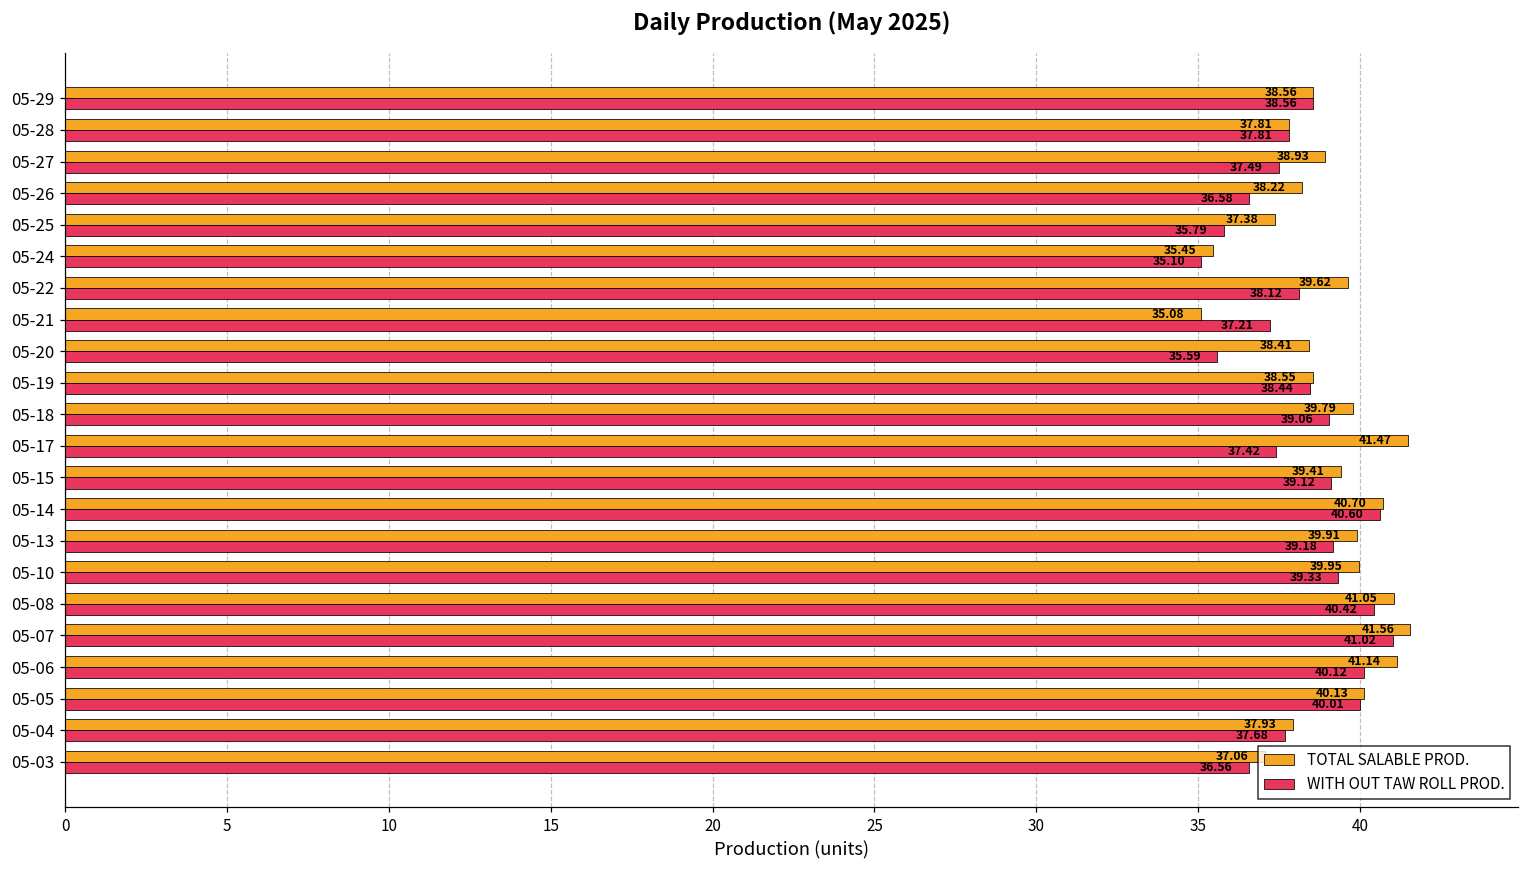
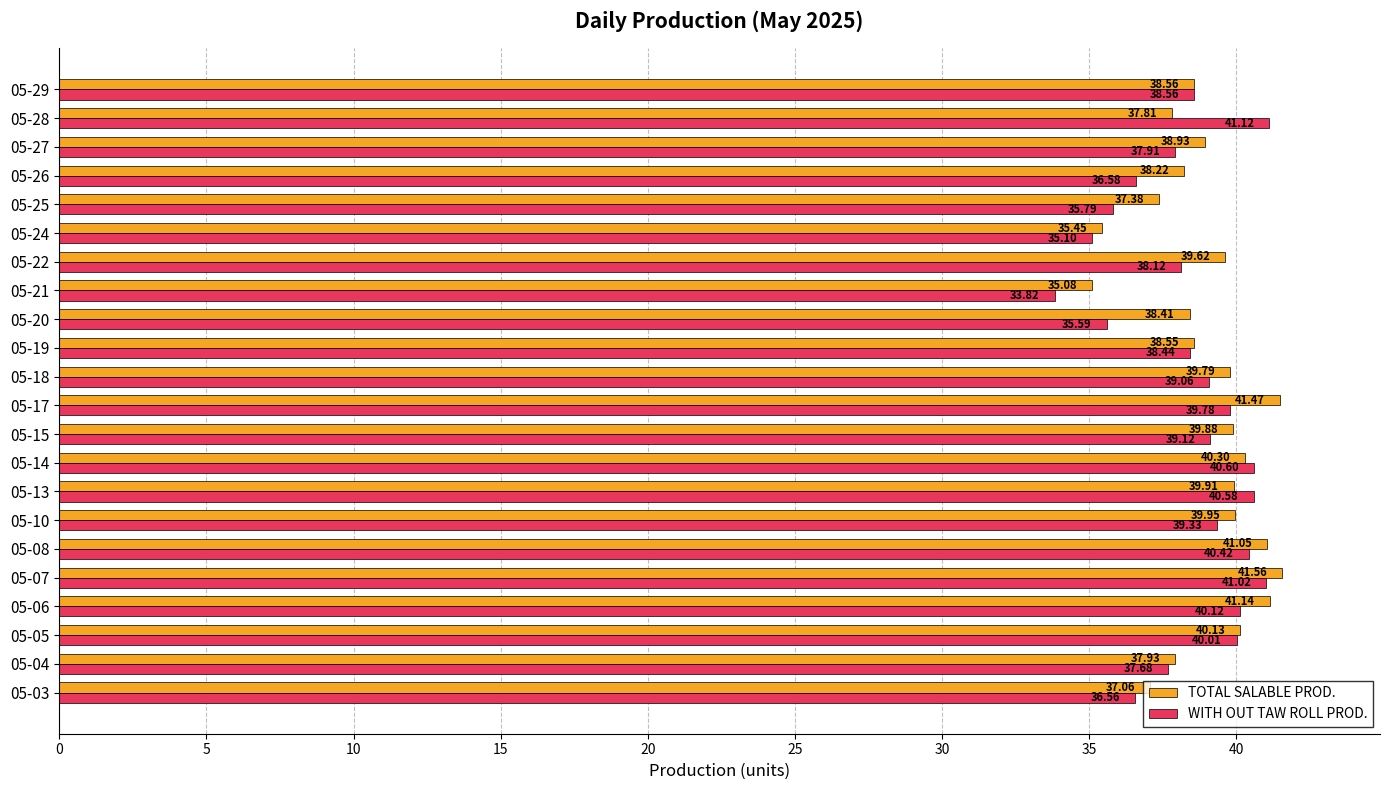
WITH OUT TAW ROLL PROD., 05-28: 37.81 -> 41.12
WITH OUT TAW ROLL PROD., 05-27: 37.49 -> 37.91
WITH OUT TAW ROLL PROD., 05-21: 37.21 -> 33.82
WITH OUT TAW ROLL PROD., 05-17: 37.42 -> 39.78
TOTAL SALABLE PROD., 05-15: 39.41 -> 39.88
TOTAL SALABLE PROD., 05-14: 40.70 -> 40.30
WITH OUT TAW ROLL PROD., 05-13: 39.18 -> 40.58
